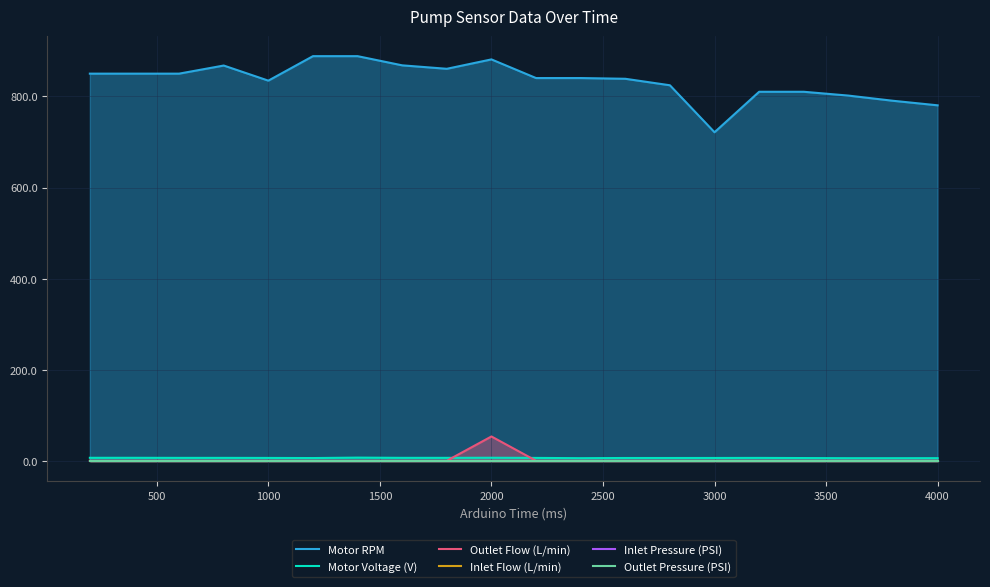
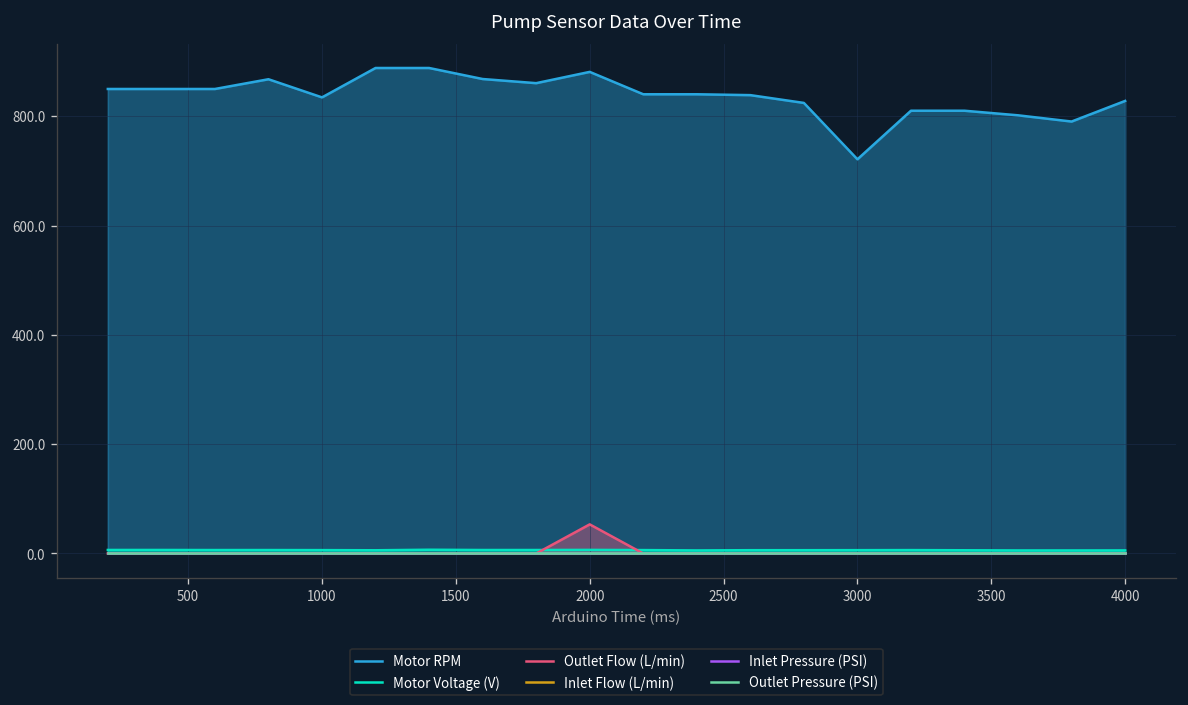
Motor RPM, 4000: 780 -> 830
